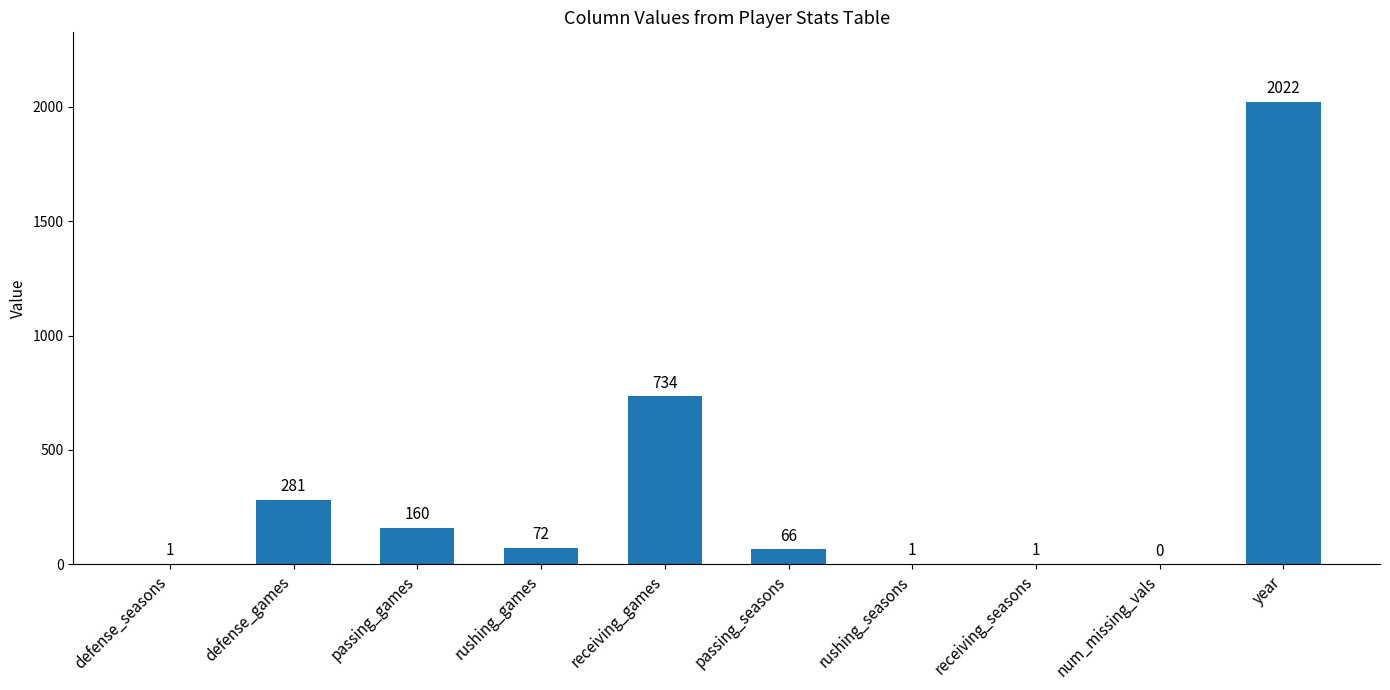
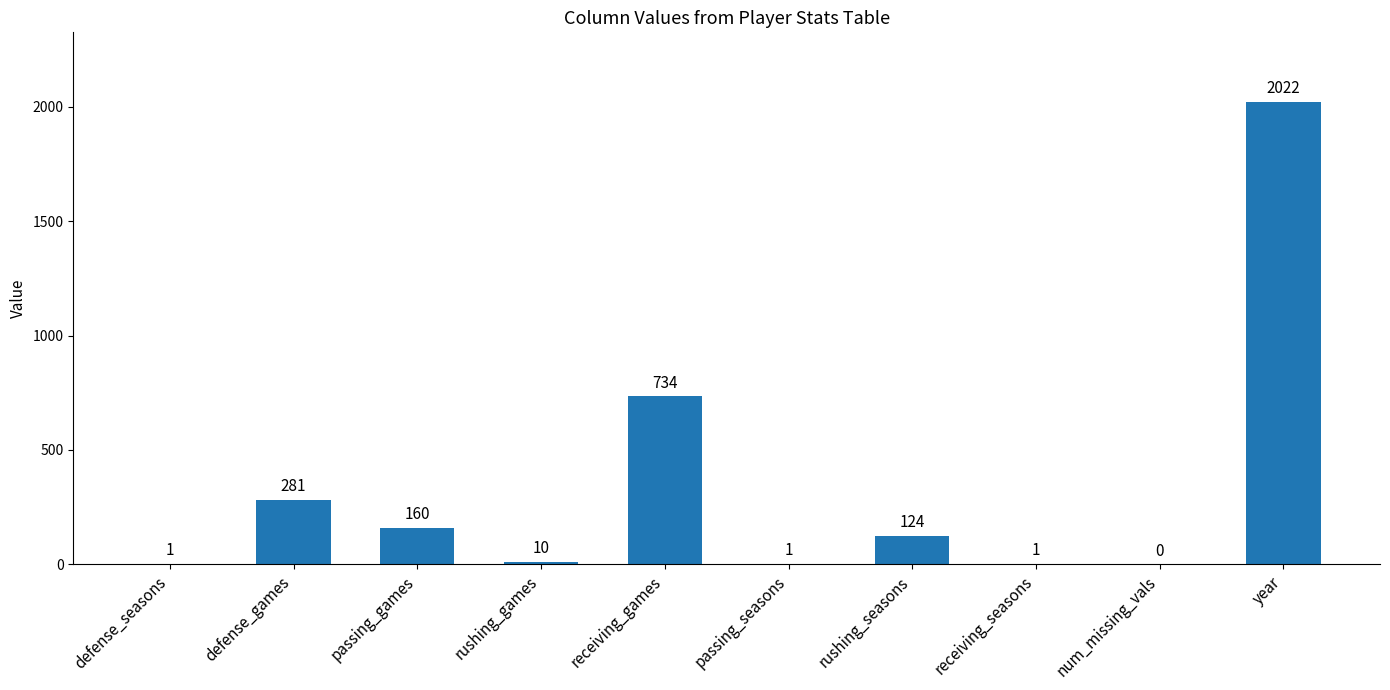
rushing_games: 72 -> 10
passing_seasons: 66 -> 1
rushing_seasons: 1 -> 124
